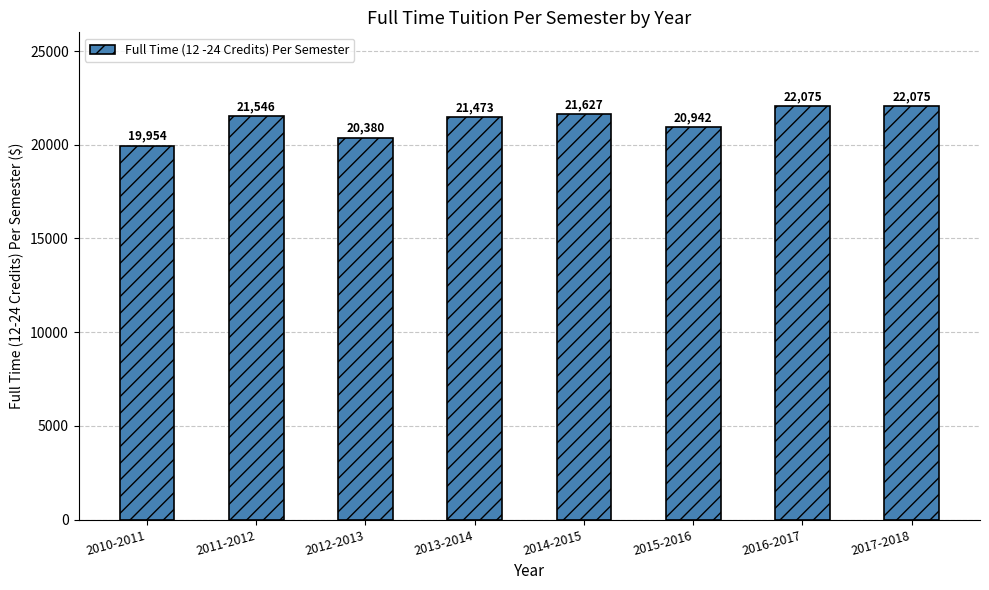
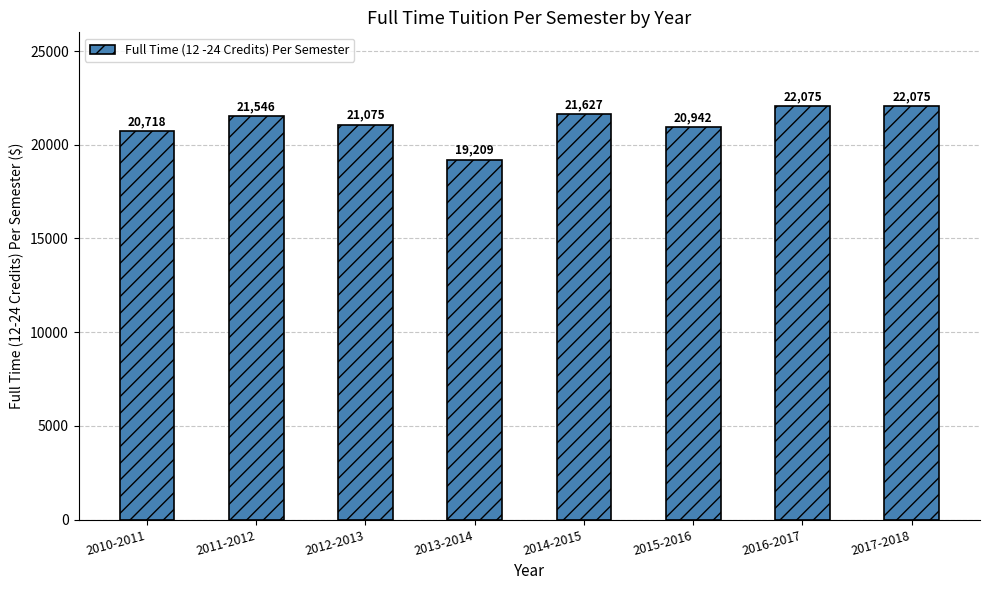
2010-2011: 19,954 -> 20,718
2012-2013: 20,380 -> 21,075
2013-2014: 21,473 -> 19,209
